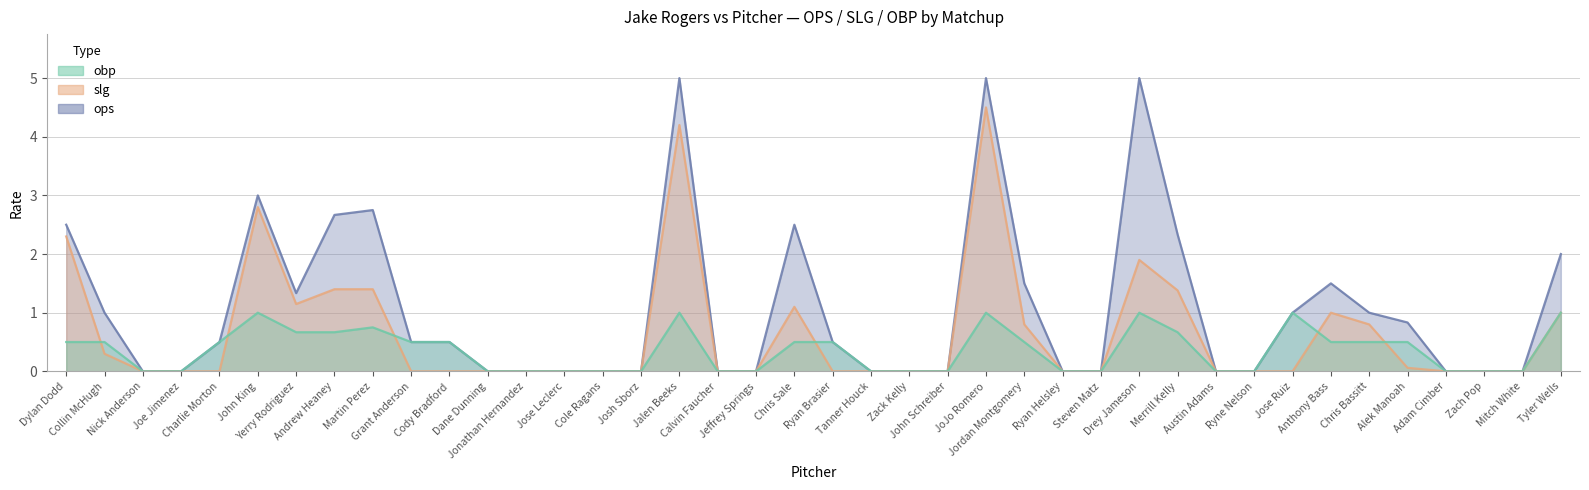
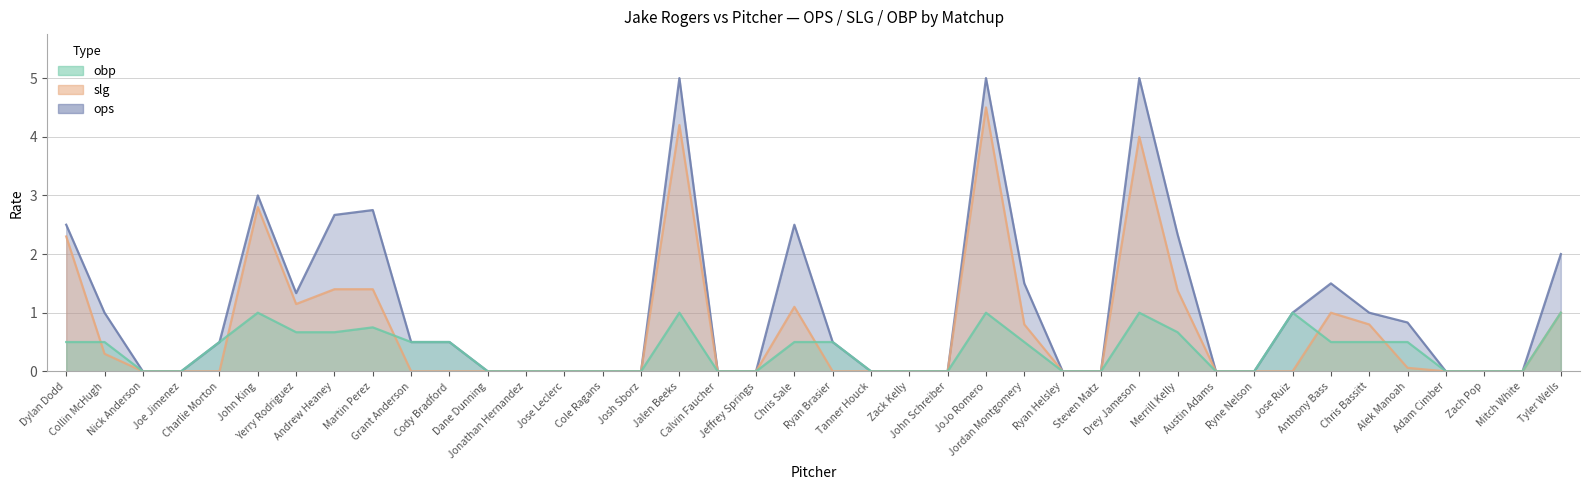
slg, Drey Jameson: 1.9 -> 4.0
